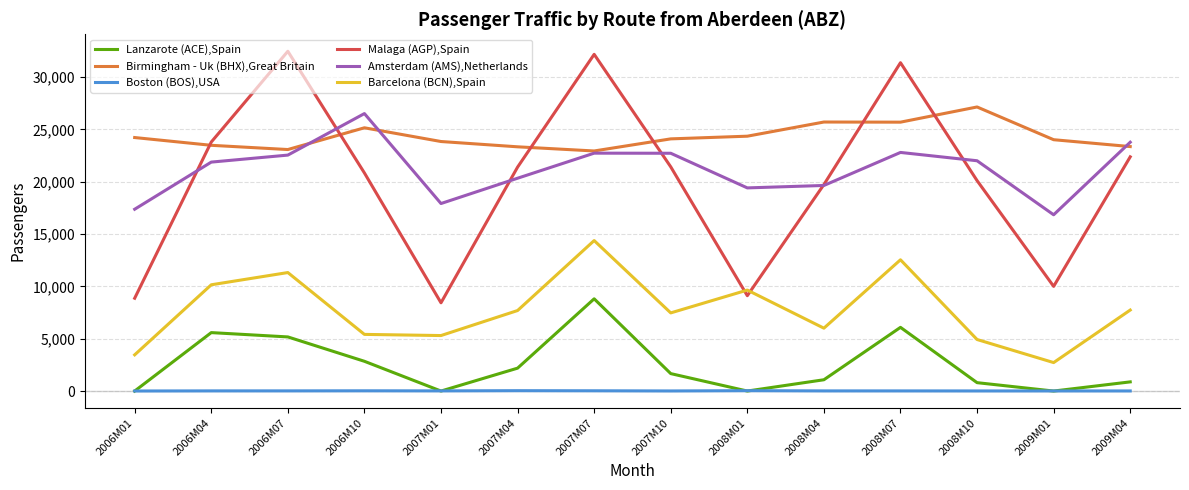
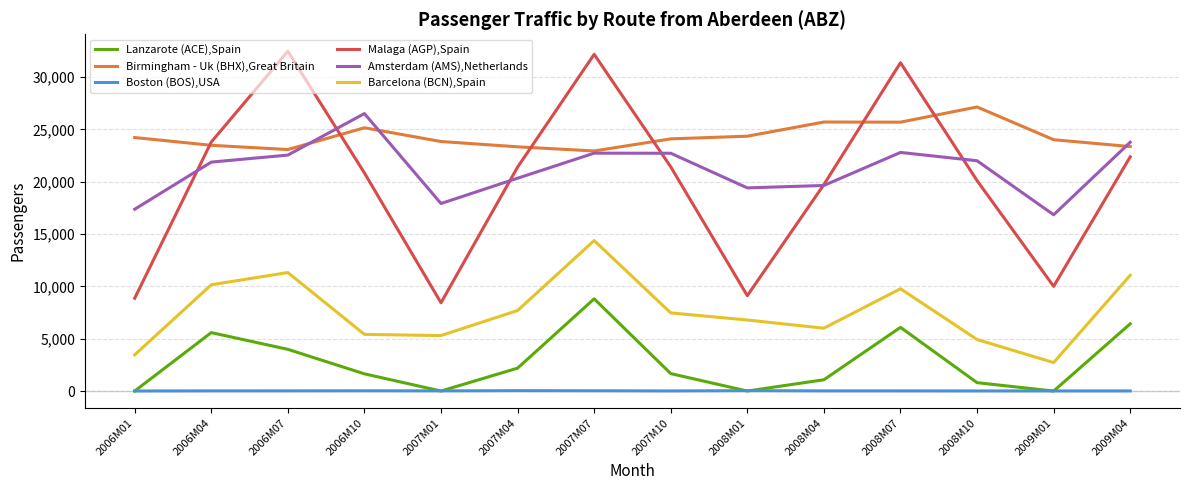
Lanzarote (ACE),Spain, 2006M07: 5,200 -> 4,000
Lanzarote (ACE),Spain, 2006M10: 2,800 -> 1,600
Barcelona (BCN),Spain, 2008M01: 9,600 -> 6,800
Barcelona (BCN),Spain, 2008M07: 12,500 -> 9,800
Lanzarote (ACE),Spain, 2009M04: 900 -> 6,400
Barcelona (BCN),Spain, 2009M04: 7,700 -> 11,100
